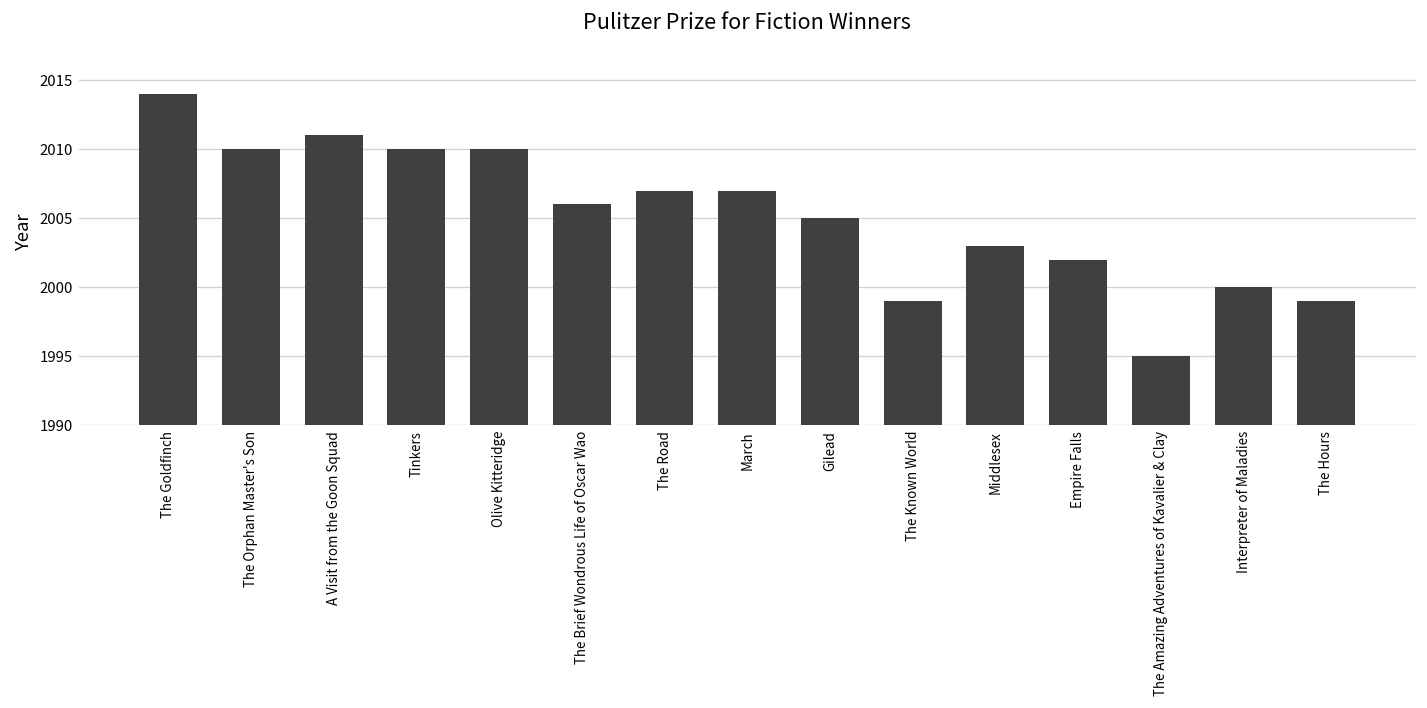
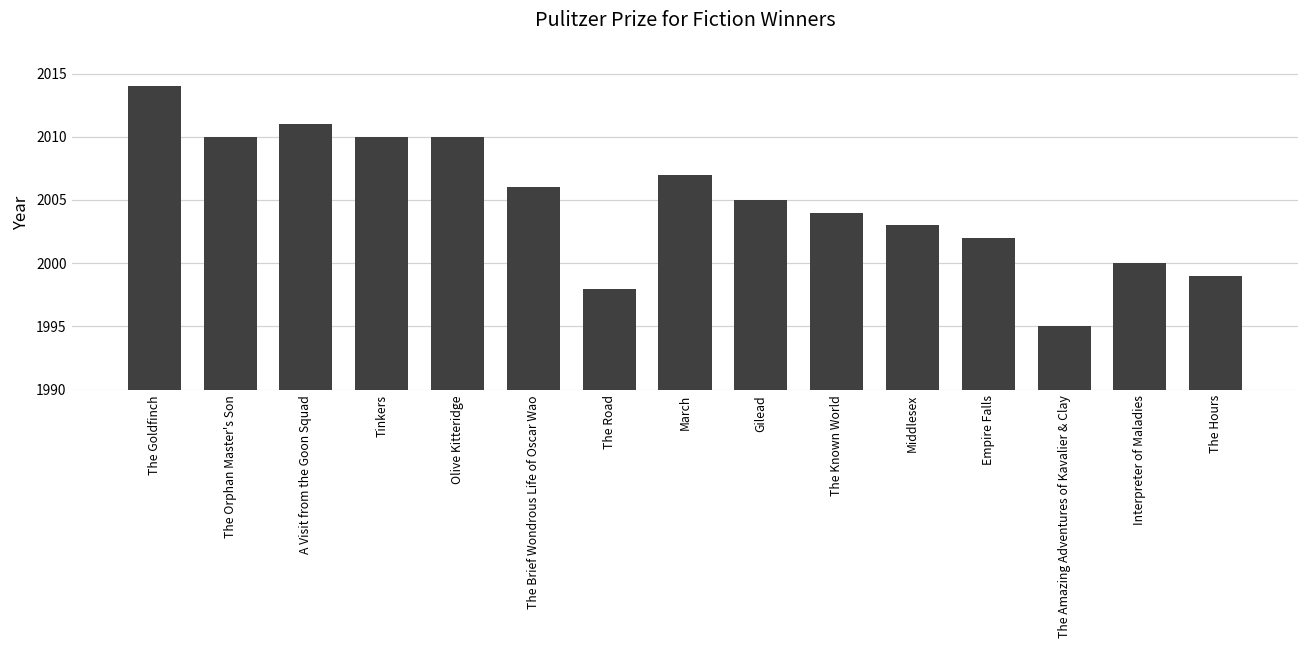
The Road: 2007 -> 1998
The Known World: 1999 -> 2004
